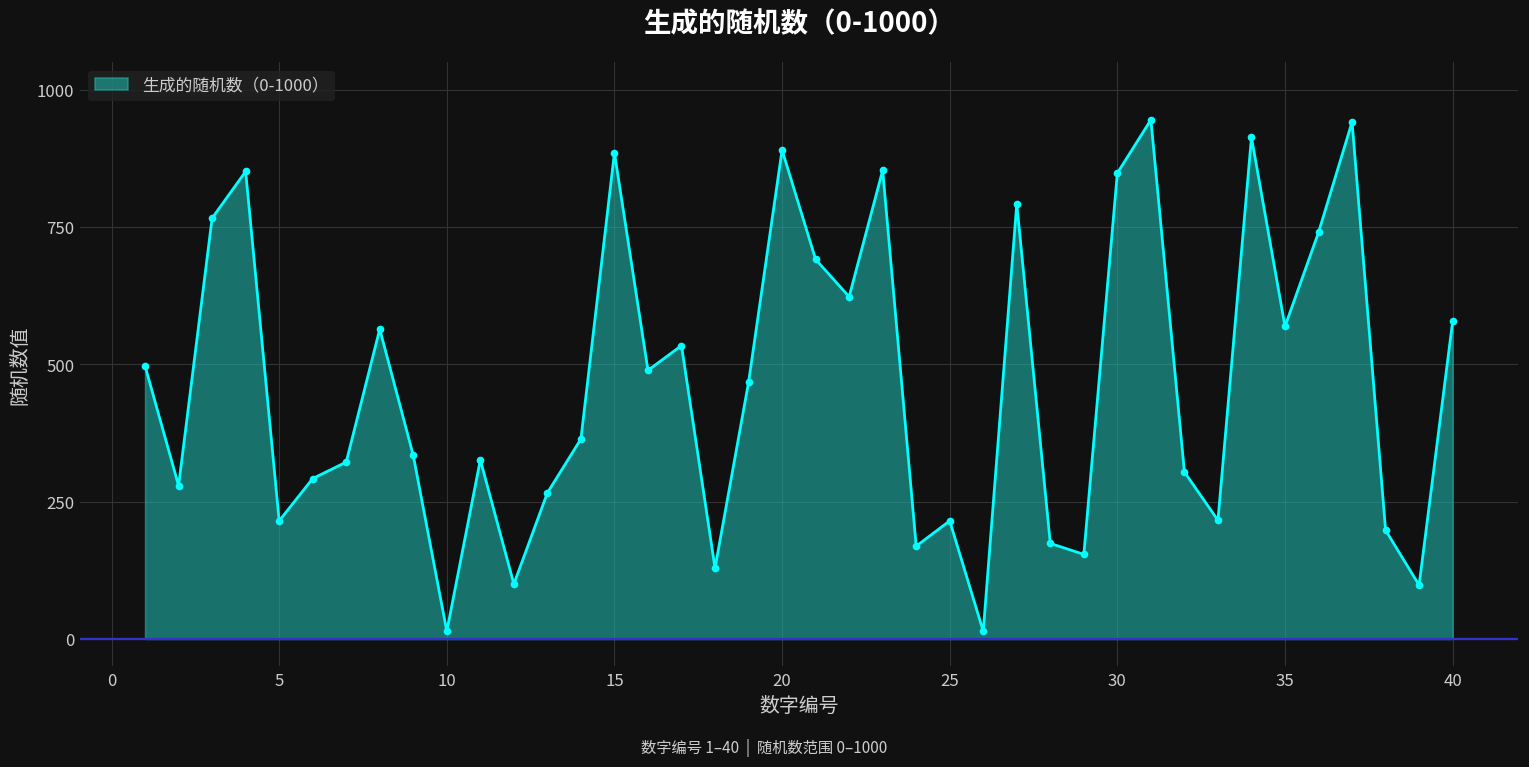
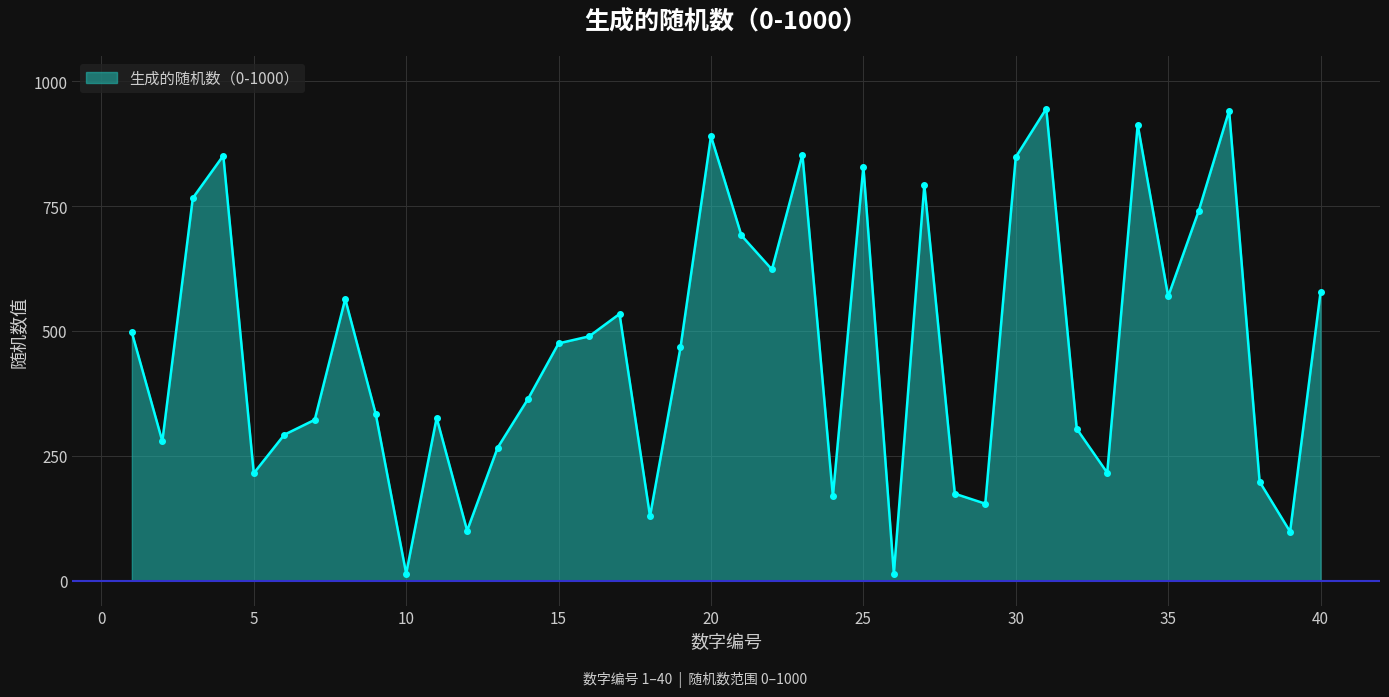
15: 890 -> 480
25: 220 -> 830
